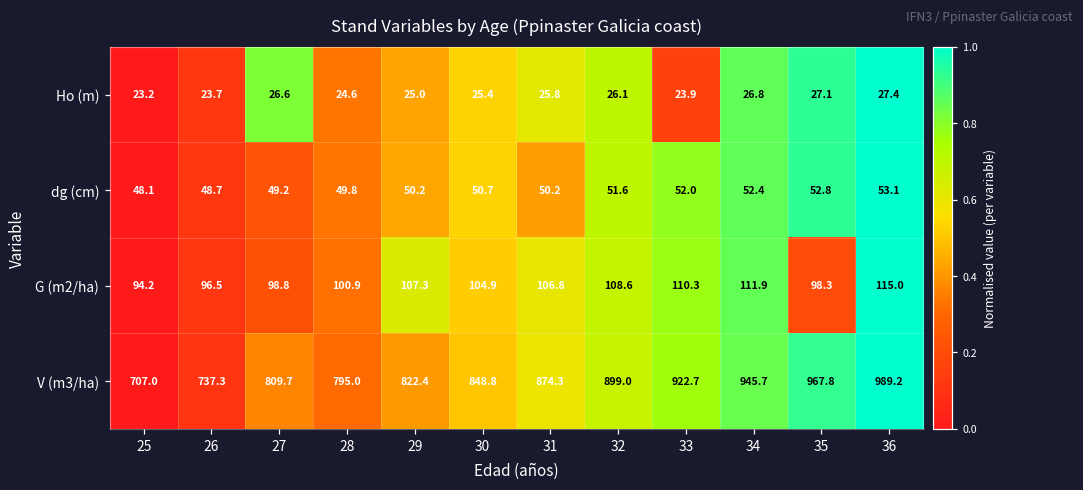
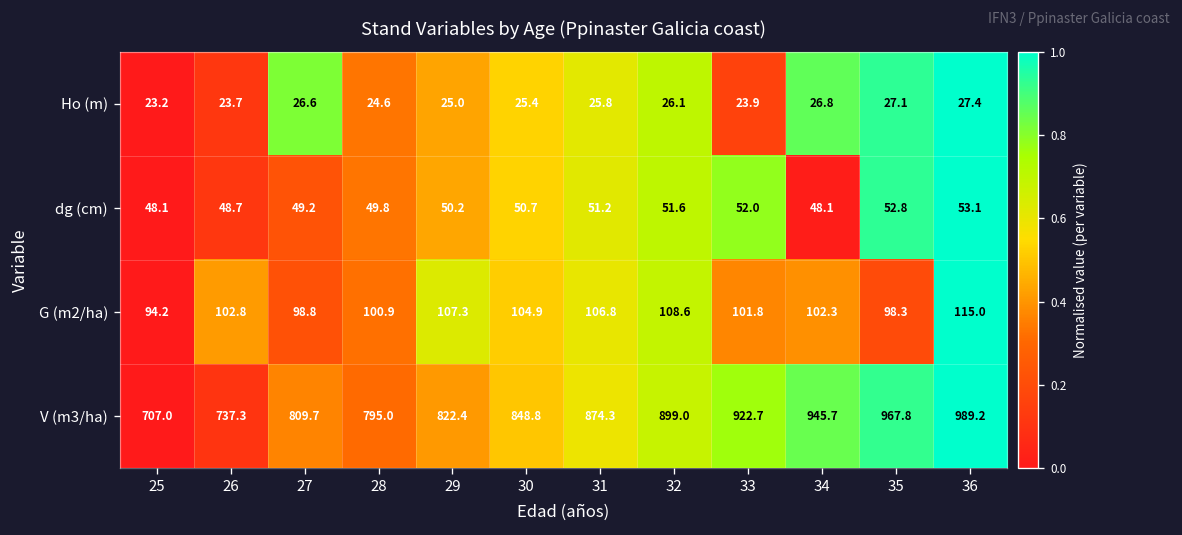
dg (cm), 31: 50.2 -> 51.2
dg (cm), 34: 52.4 -> 48.1
G (m2/ha), 26: 96.5 -> 102.8
G (m2/ha), 33: 110.3 -> 101.8
G (m2/ha), 34: 111.9 -> 102.3
